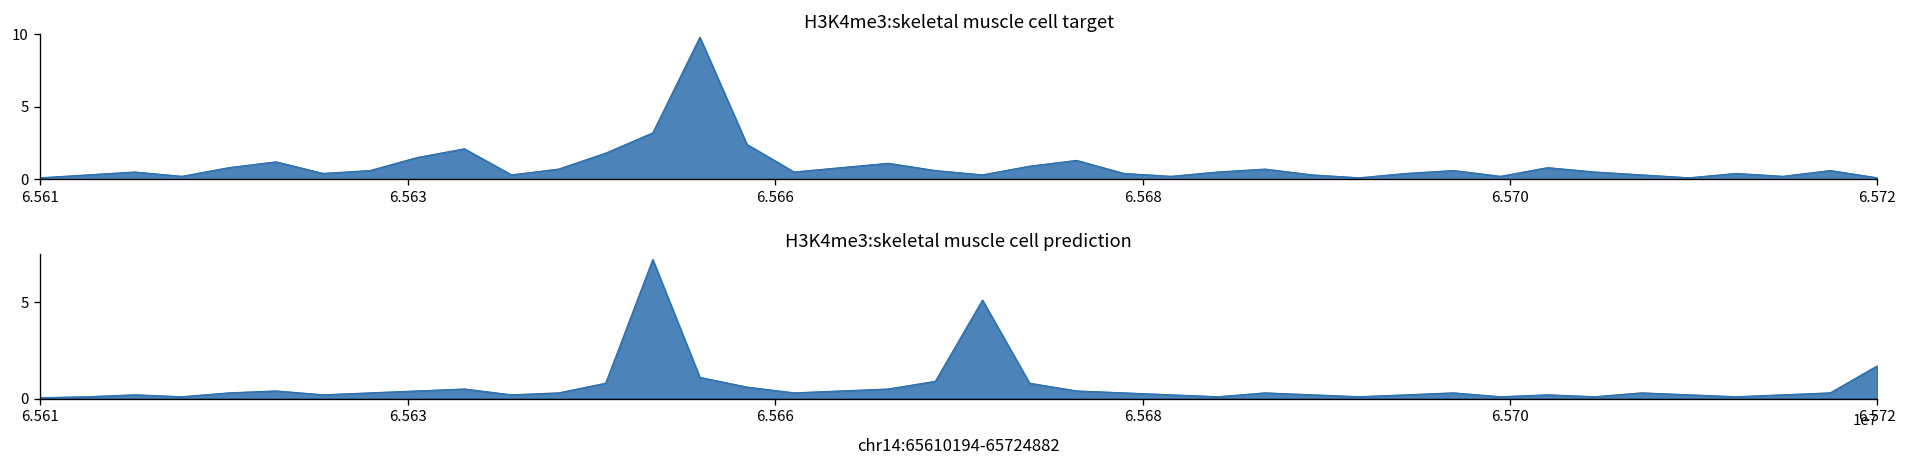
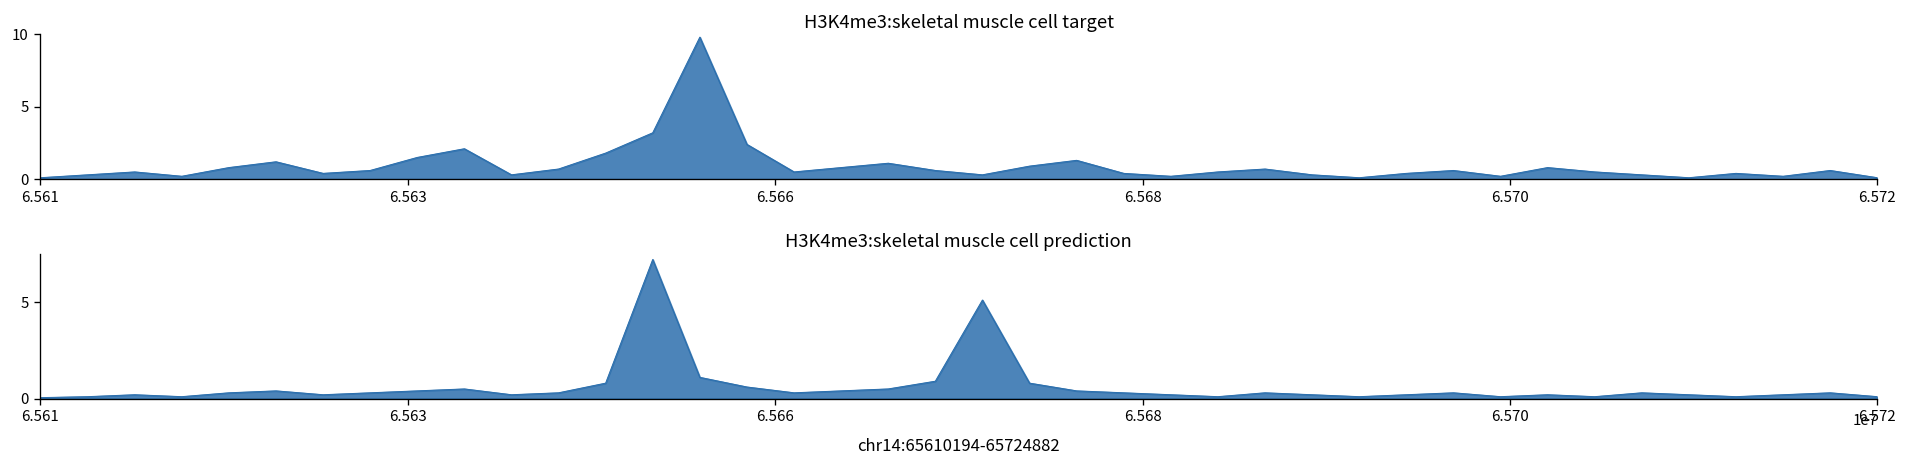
H3K4me3:skeletal muscle cell prediction, 6.572: 1.7 -> 0.1
